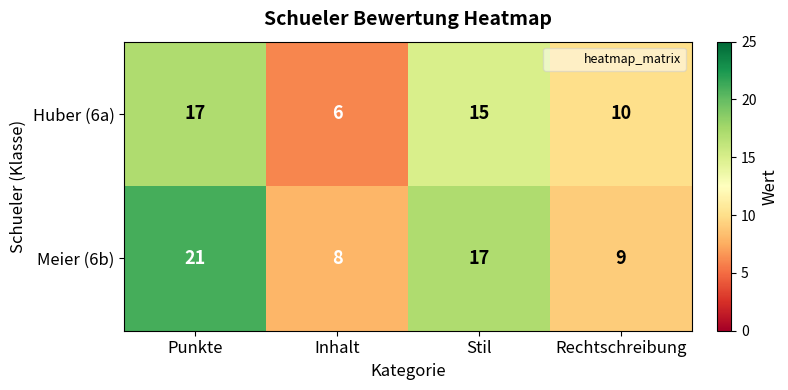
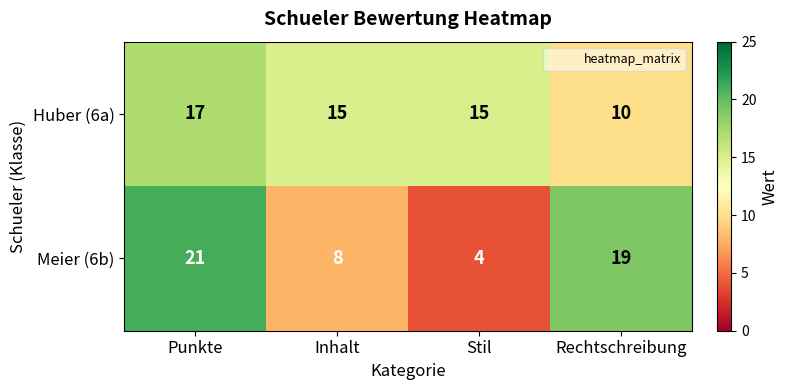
Huber (6a), Inhalt: 6 -> 15
Meier (6b), Stil: 17 -> 4
Meier (6b), Rechtschreibung: 9 -> 19
